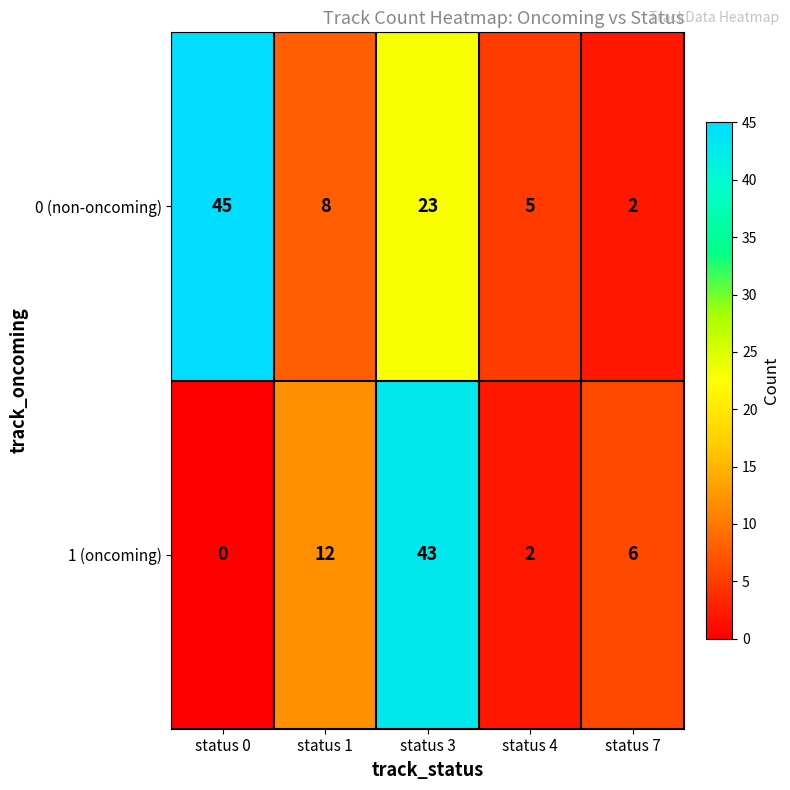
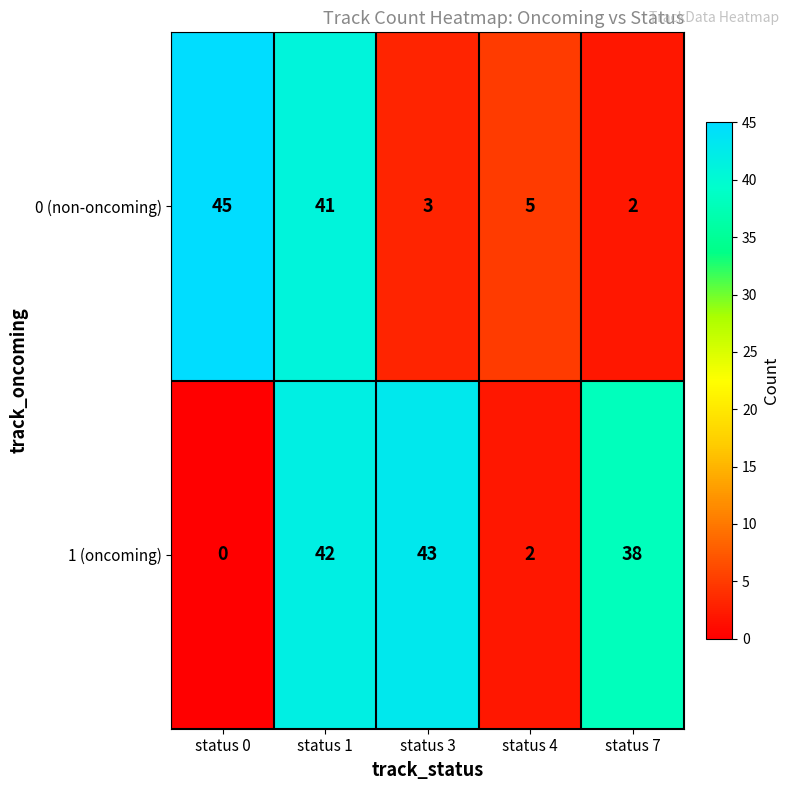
0 (non-oncoming), status 1: 8 -> 41
0 (non-oncoming), status 3: 23 -> 3
1 (oncoming), status 1: 12 -> 42
1 (oncoming), status 7: 6 -> 38
